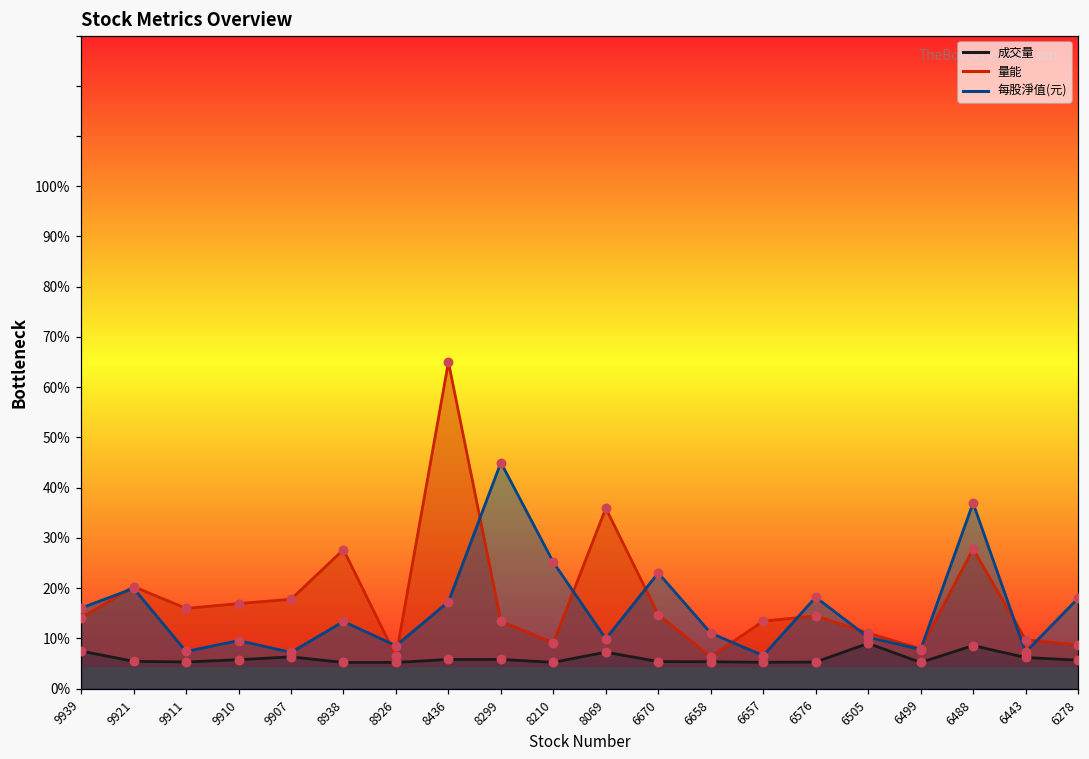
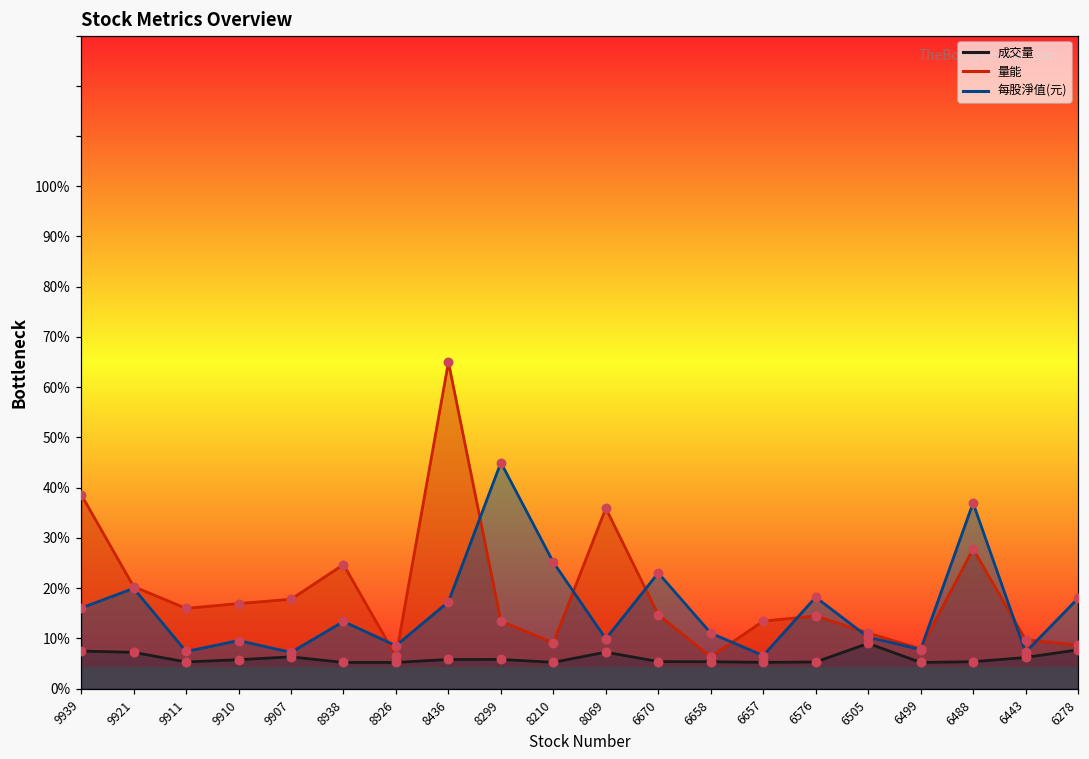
量能, 9939: 14% -> 39%
成交量, 9921: 5% -> 7%
量能, 8938: 28% -> 25%
成交量, 6488: 9% -> 5%
成交量, 6278: 6% -> 8%
